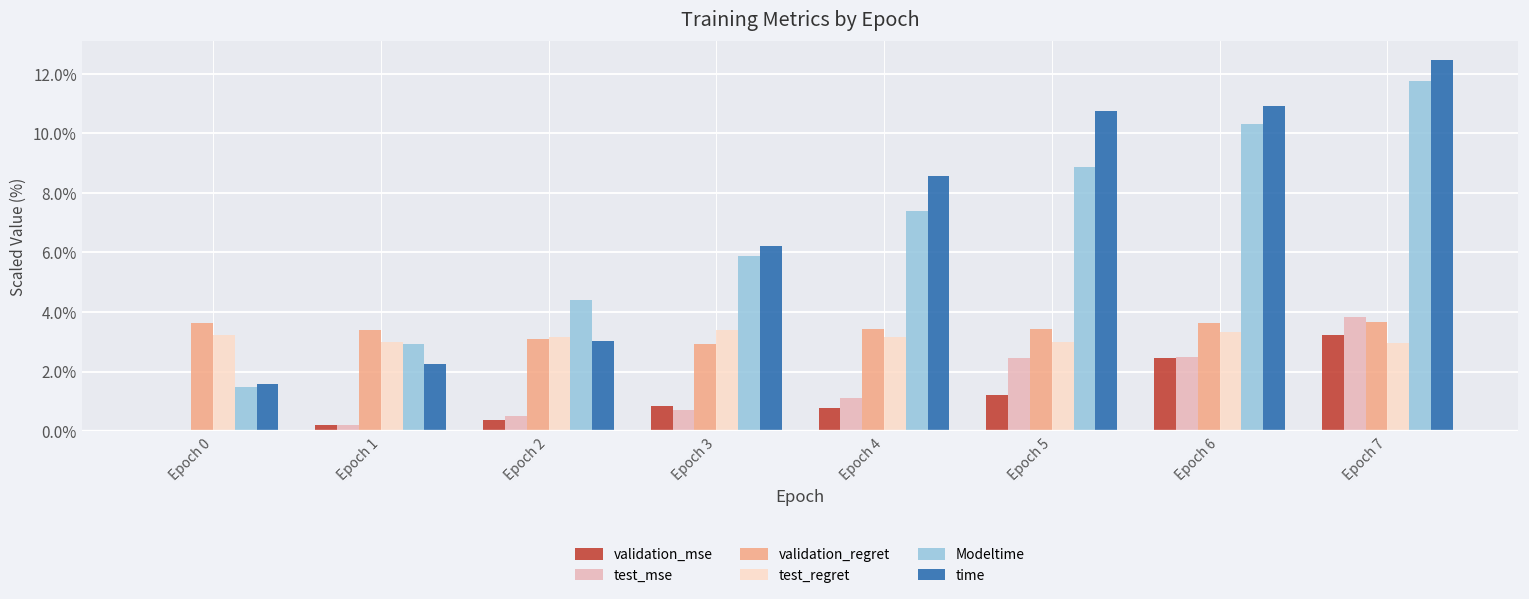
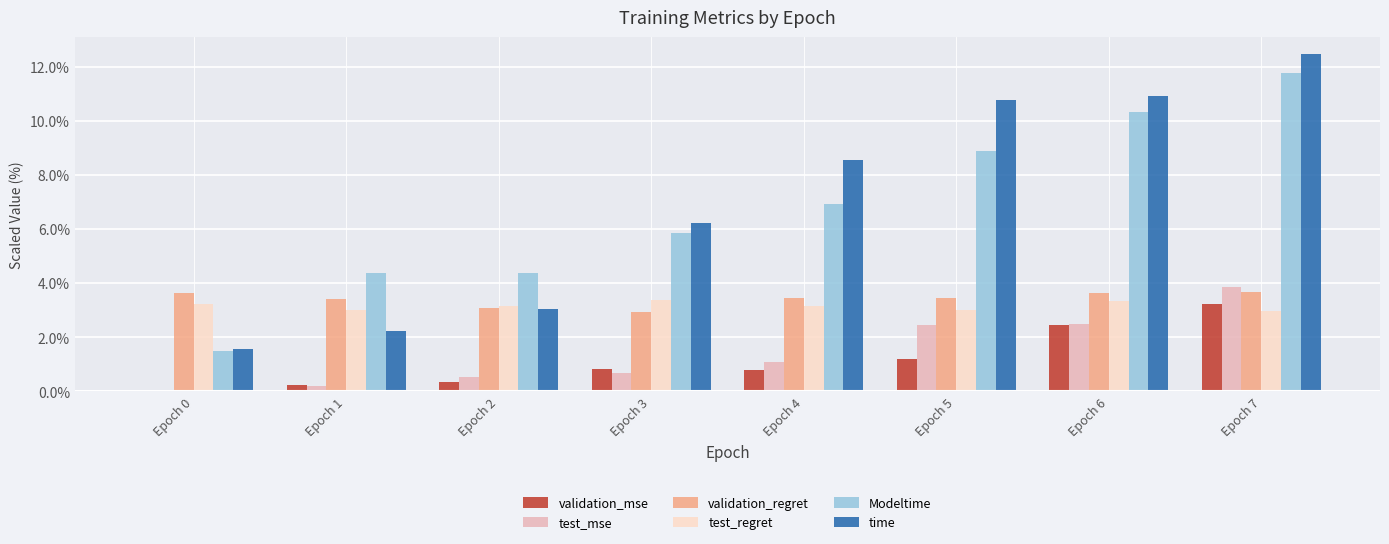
Modeltime, Epoch 1: 2.9% -> 4.4%
Modeltime, Epoch 4: 7.4% -> 6.9%
